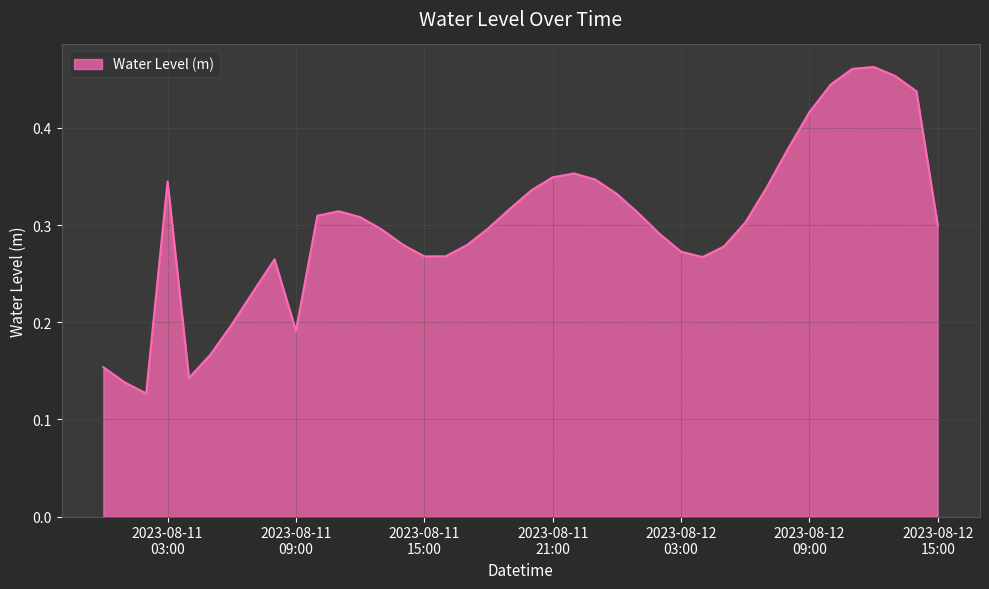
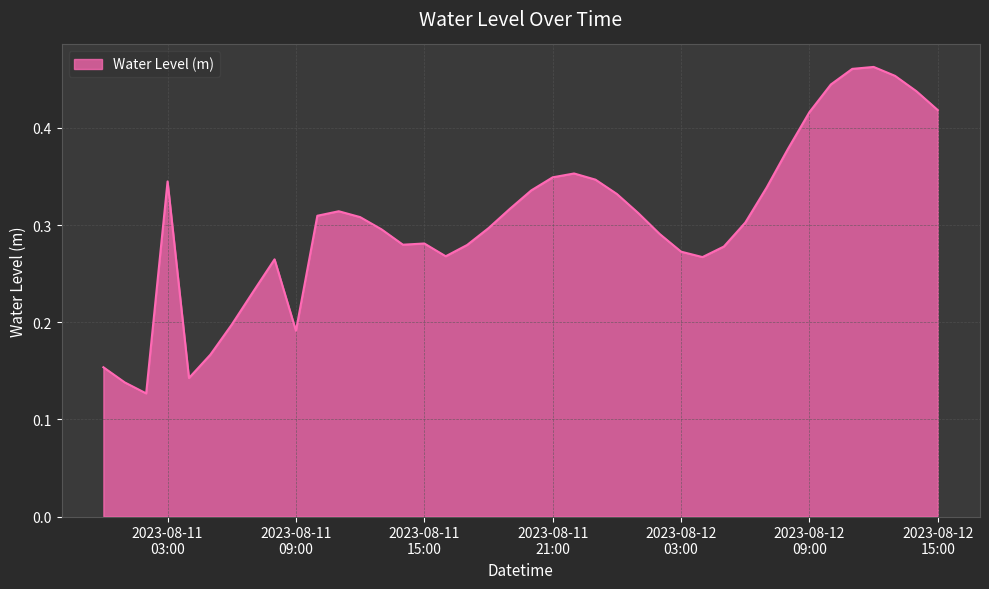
2023-08-11 15:00: 0.27 -> 0.28
2023-08-12 15:00: 0.30 -> 0.42
